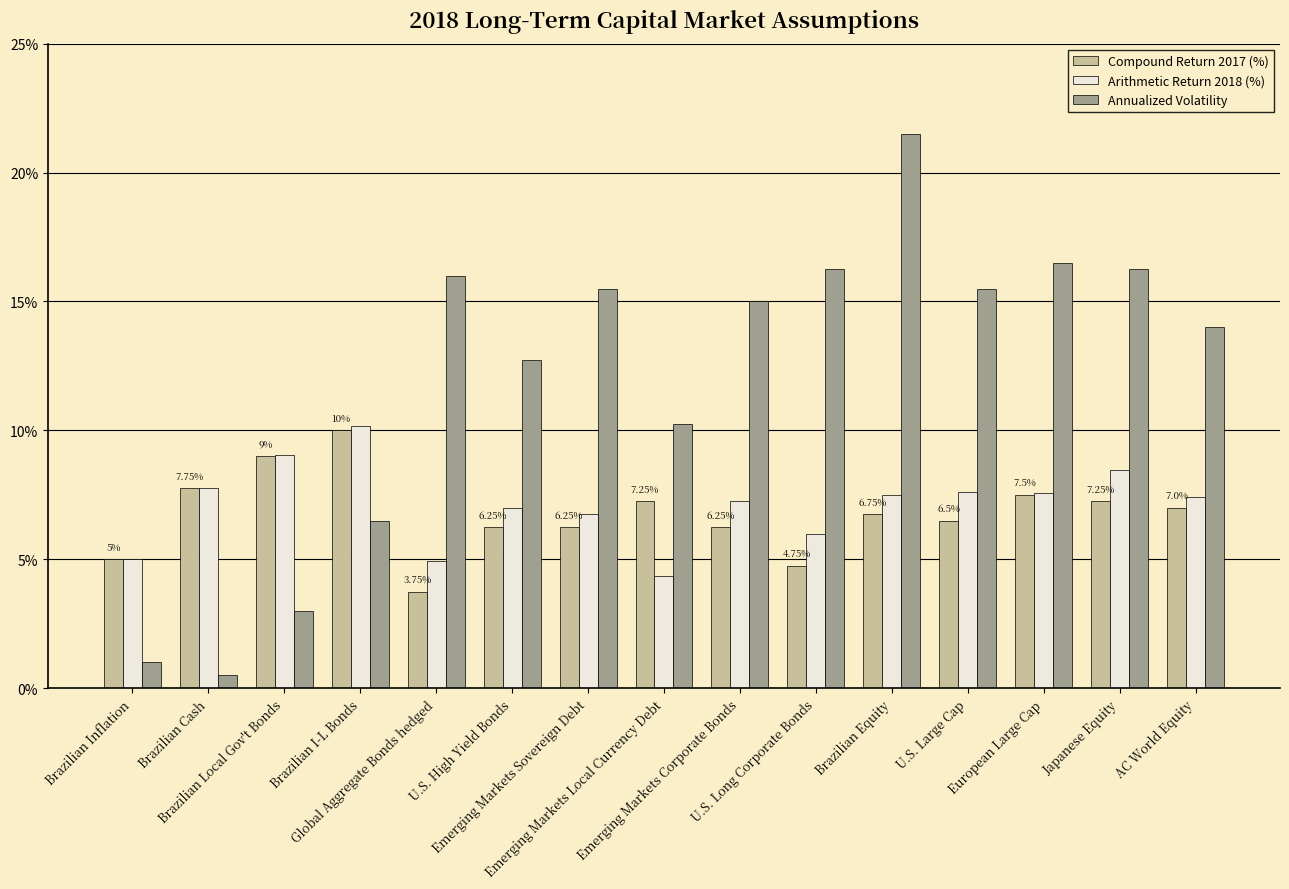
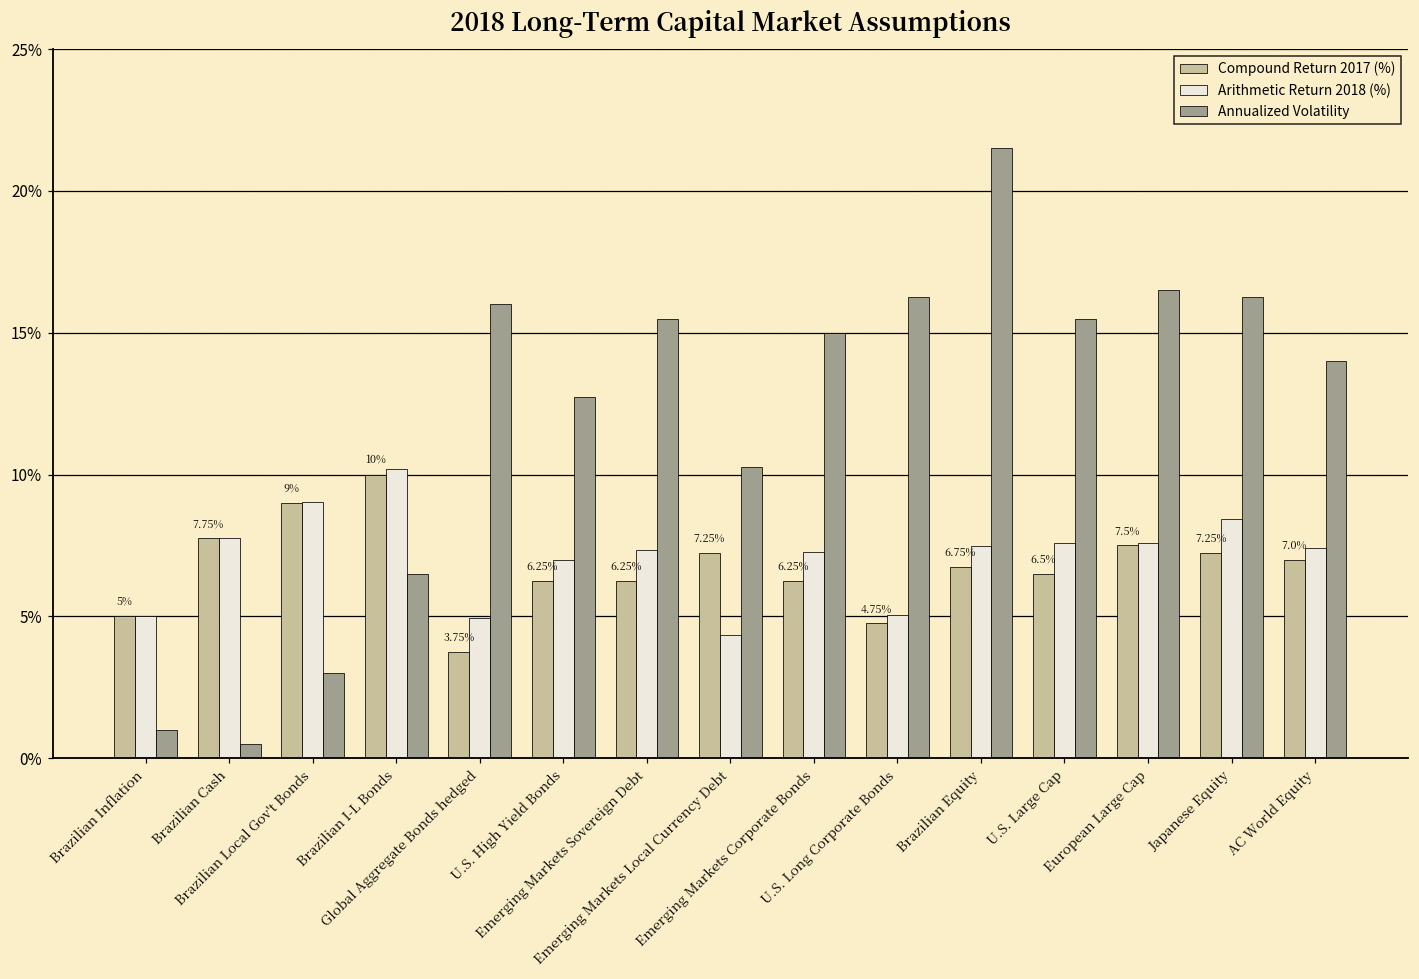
Arithmetic Return 2018 (%), Emerging Markets Sovereign Debt: 6.8% -> 7.4%
Arithmetic Return 2018 (%), U.S. Long Corporate Bonds: 6.0% -> 5.1%
